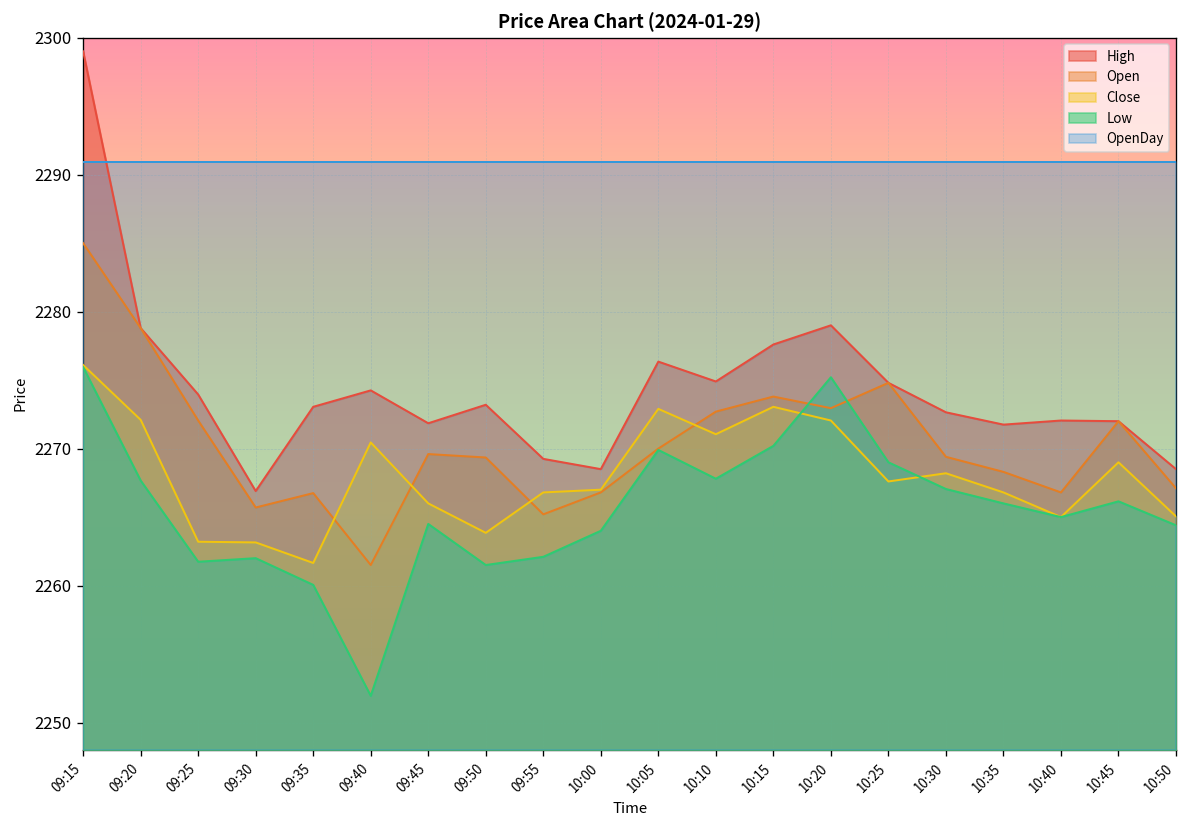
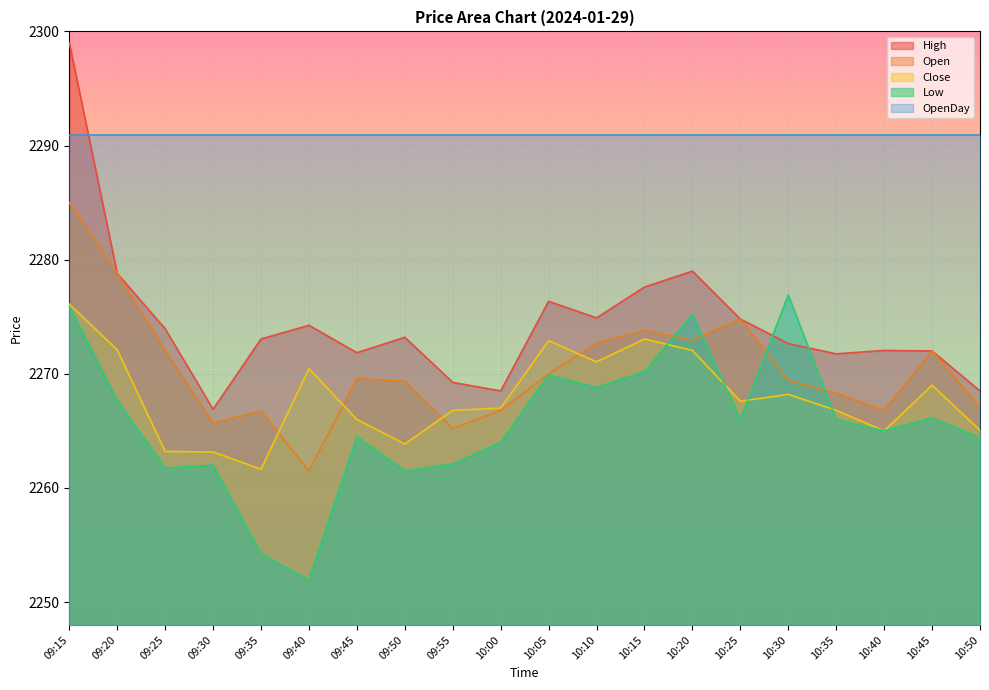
Low, 09:35: 2260.1 -> 2254.2
Low, 10:10: 2267.8 -> 2268.8
Low, 10:25: 2269 -> 2266
Low, 10:30: 2267.1 -> 2276.9
